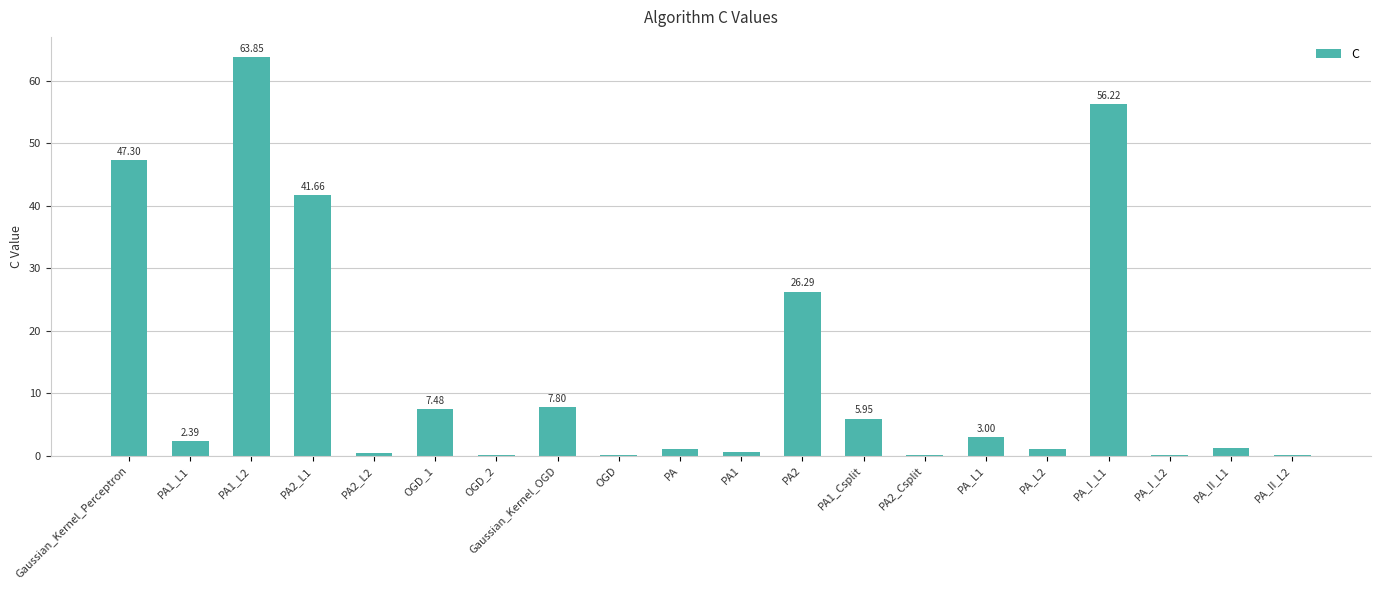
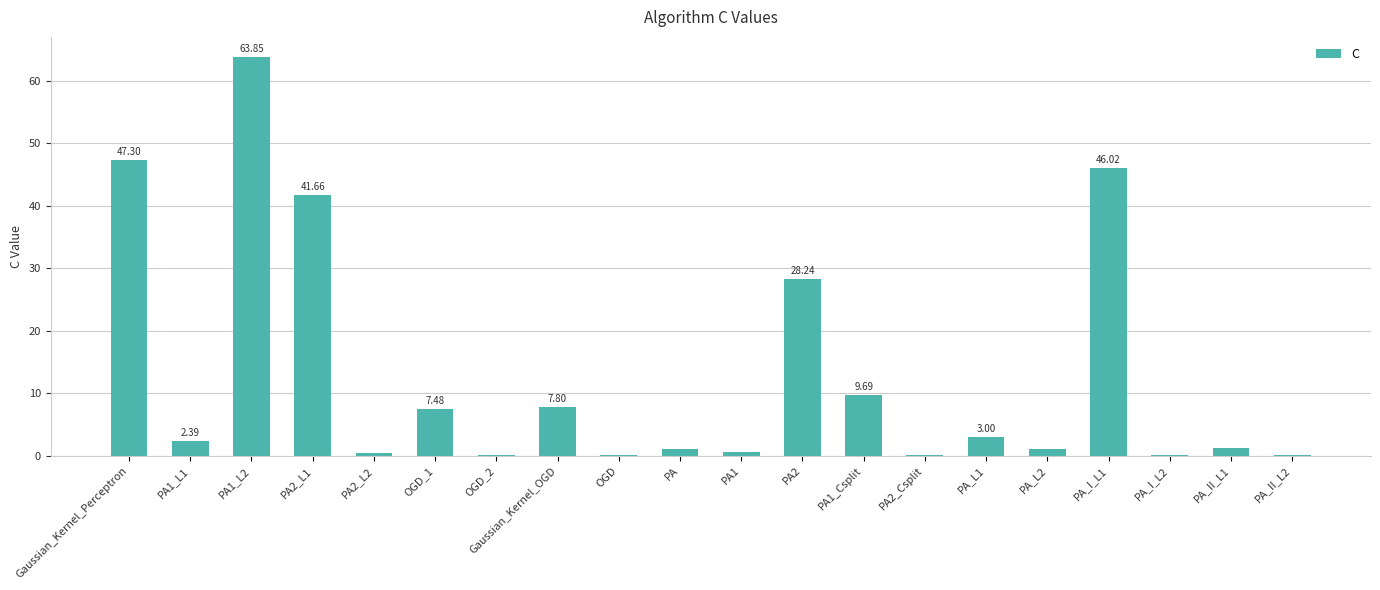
PA2: 26.29 -> 28.24
PA1_Csplit: 5.95 -> 9.69
PA_I_L1: 56.22 -> 46.02
